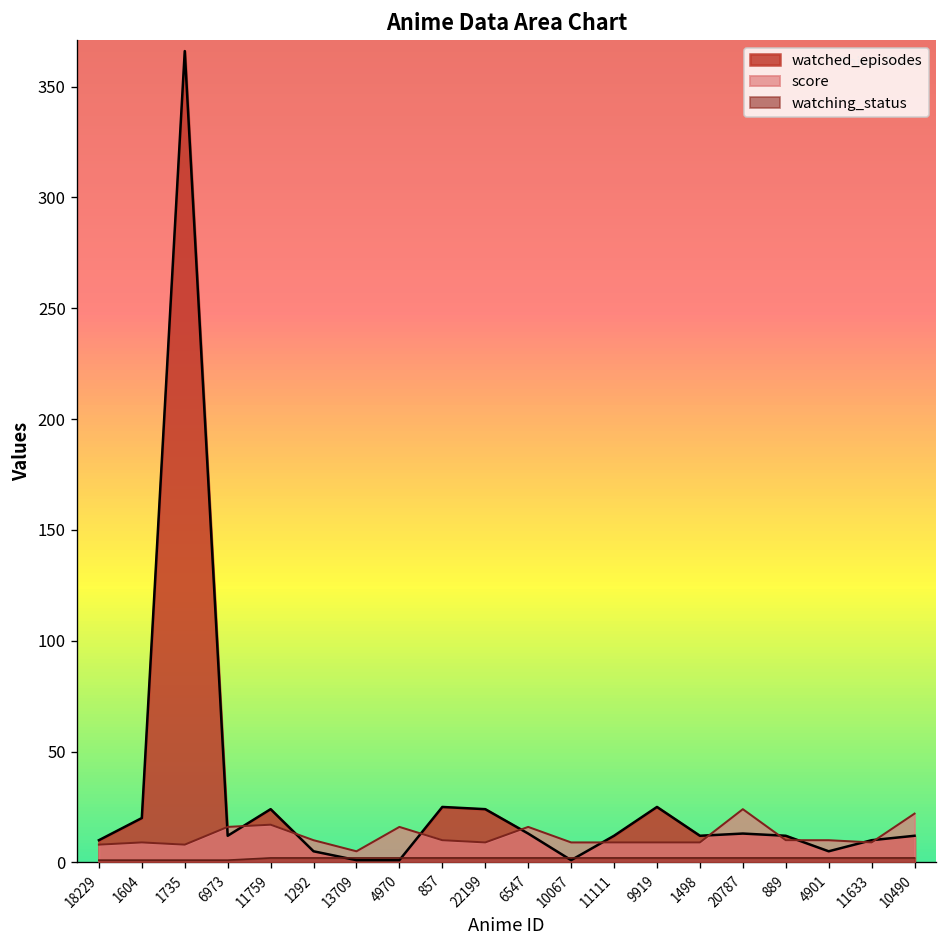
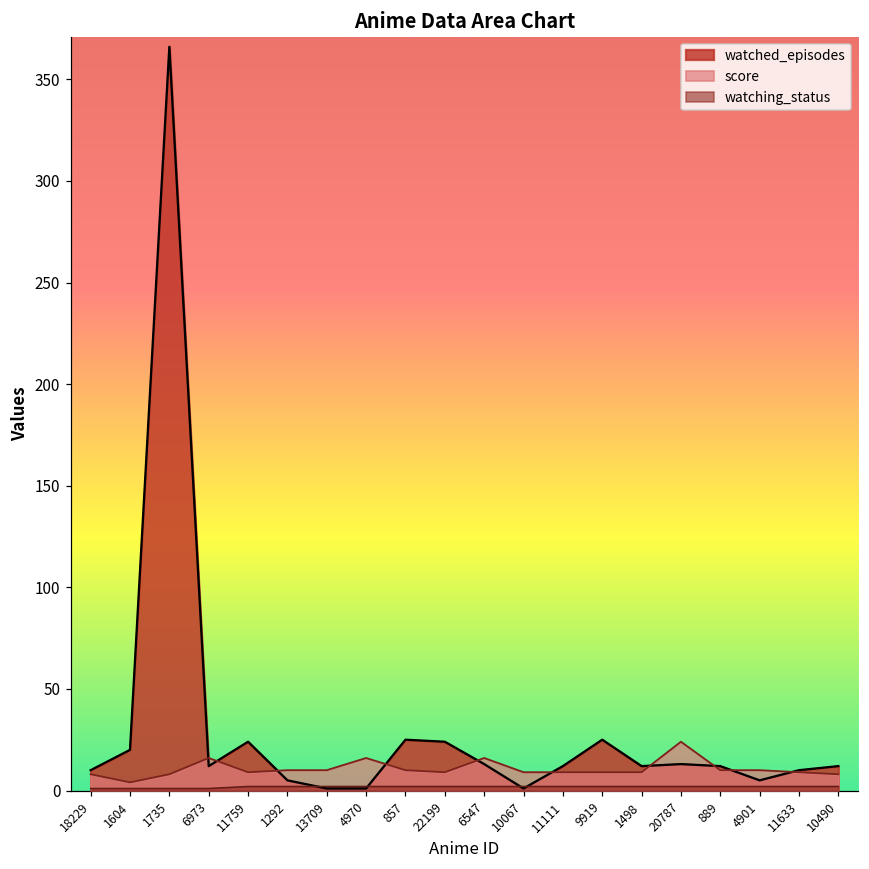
score, 1604: 9 -> 4
score, 11759: 17 -> 9
score, 13709: 5 -> 10
score, 10490: 22 -> 8
